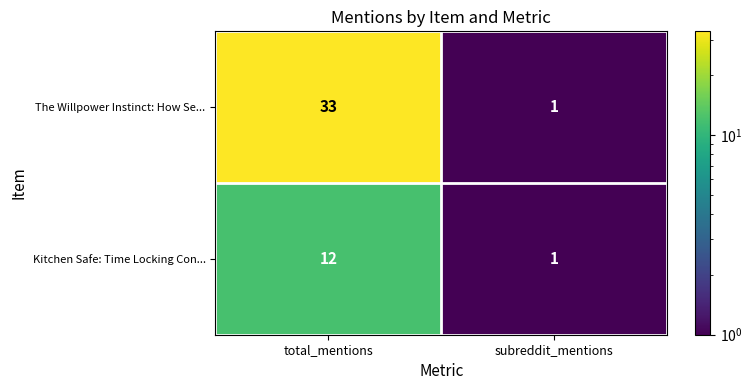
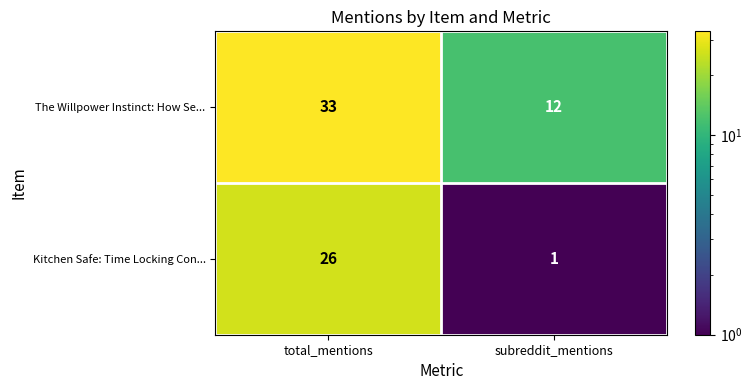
The Willpower Instinct: How Se..., subreddit_mentions: 1 -> 12
Kitchen Safe: Time Locking Con..., total_mentions: 12 -> 26
